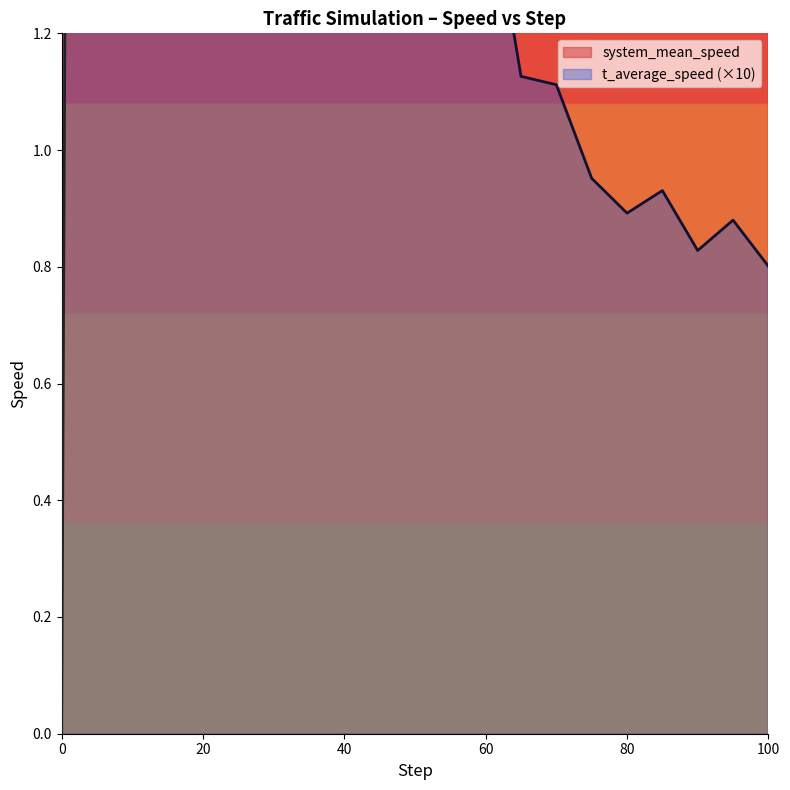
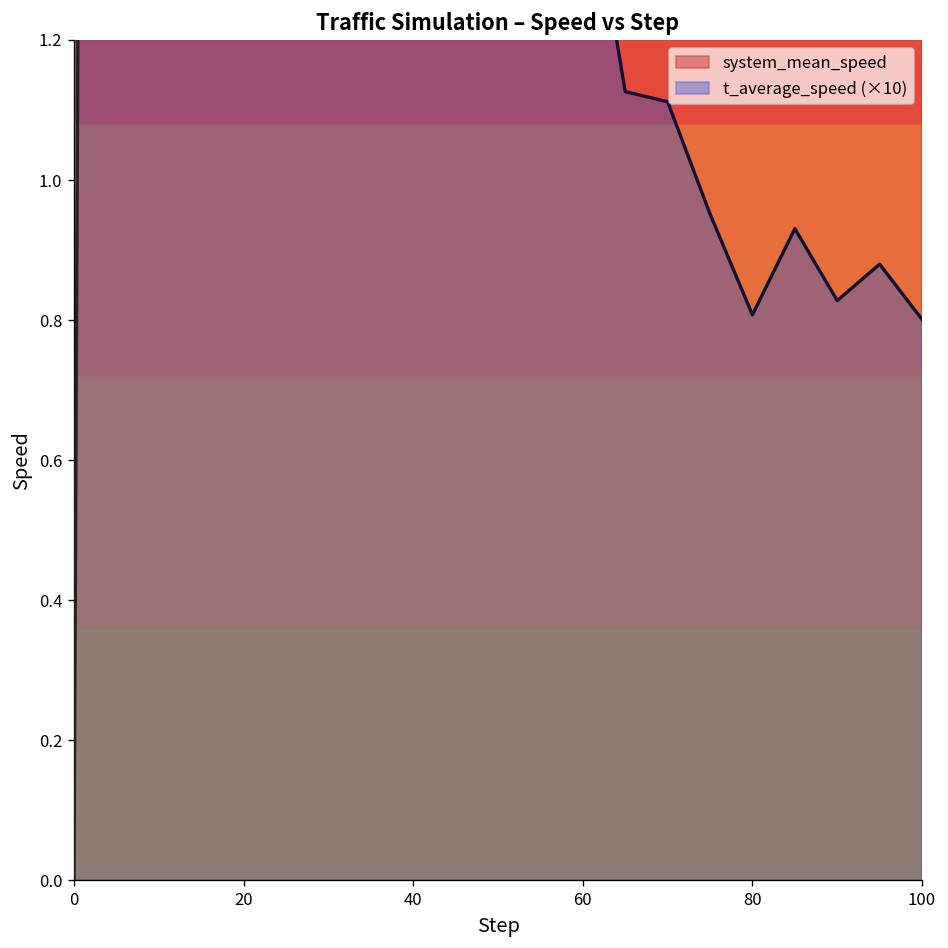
t_average_speed (×10), 80: 0.89 -> 0.81
